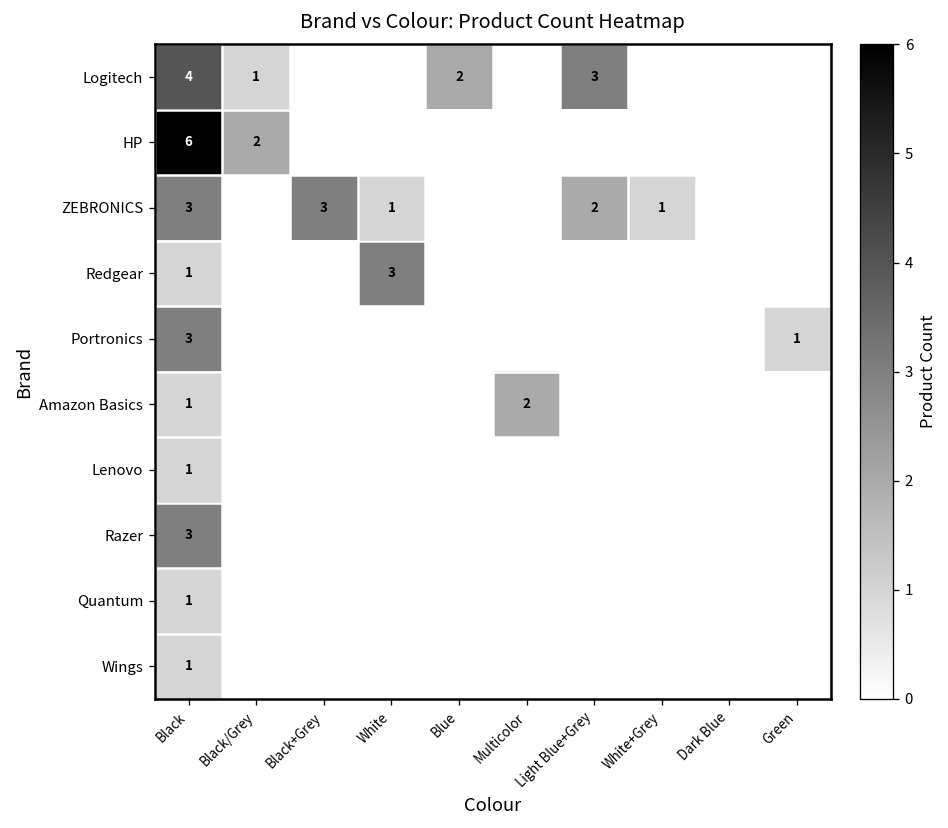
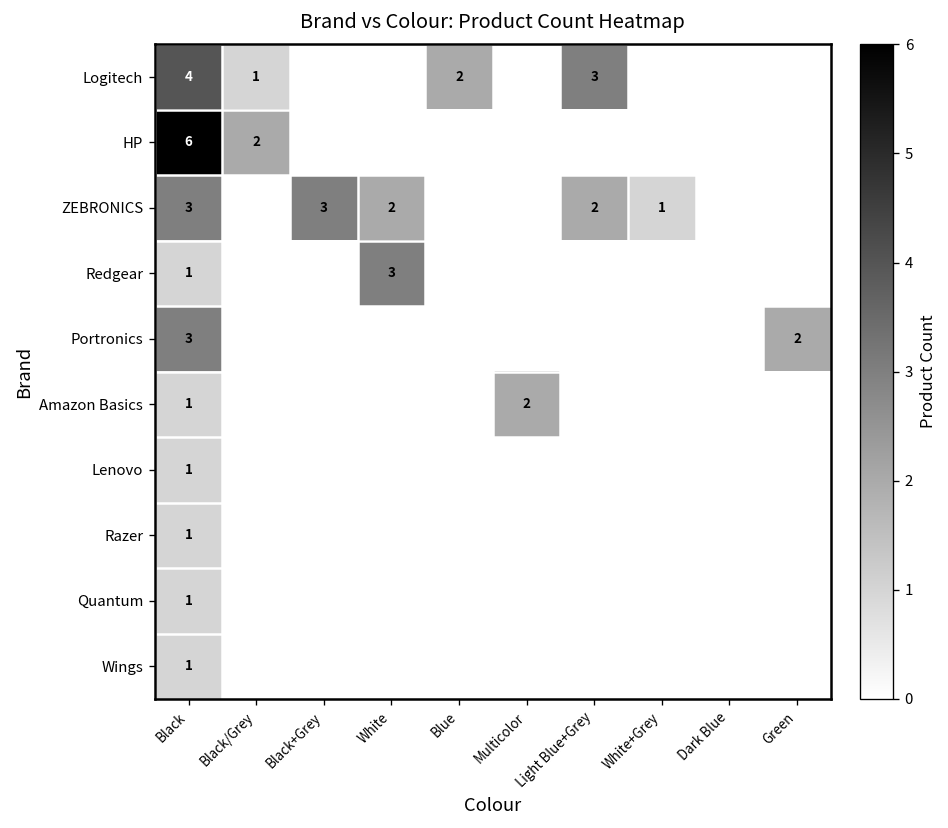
ZEBRONICS, White: 1 -> 2
Portronics, Green: 1 -> 2
Razer, Black: 3 -> 1
